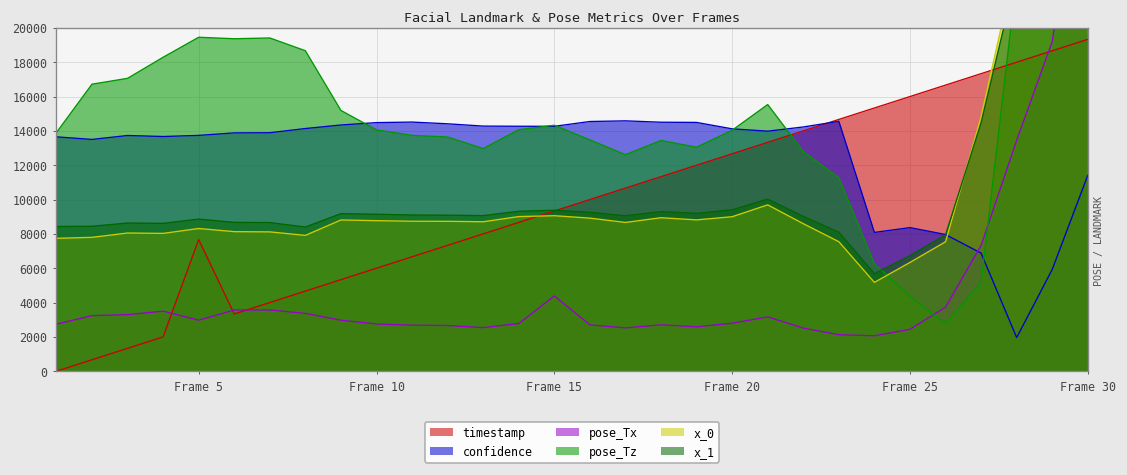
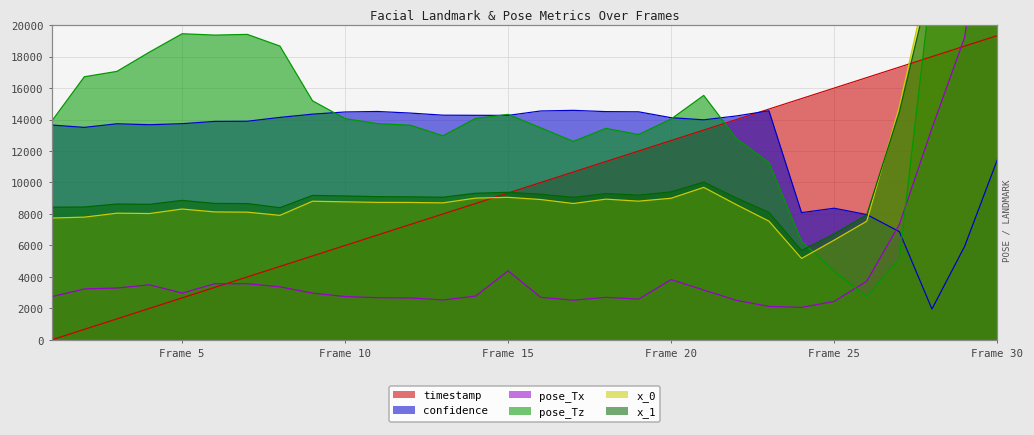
timestamp, Frame 5: 7700 -> 2700
pose_Tx, Frame 20: 2800 -> 3800
